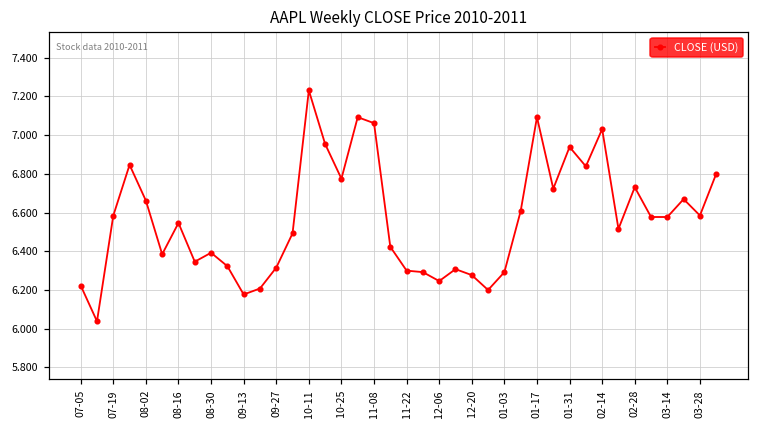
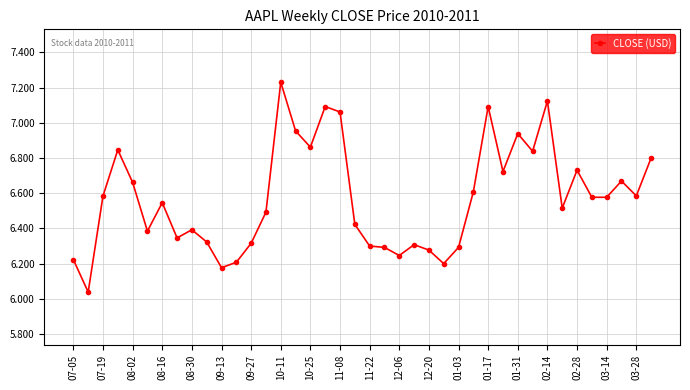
10-25: 6.77 -> 6.86
02-14: 7.03 -> 7.12
